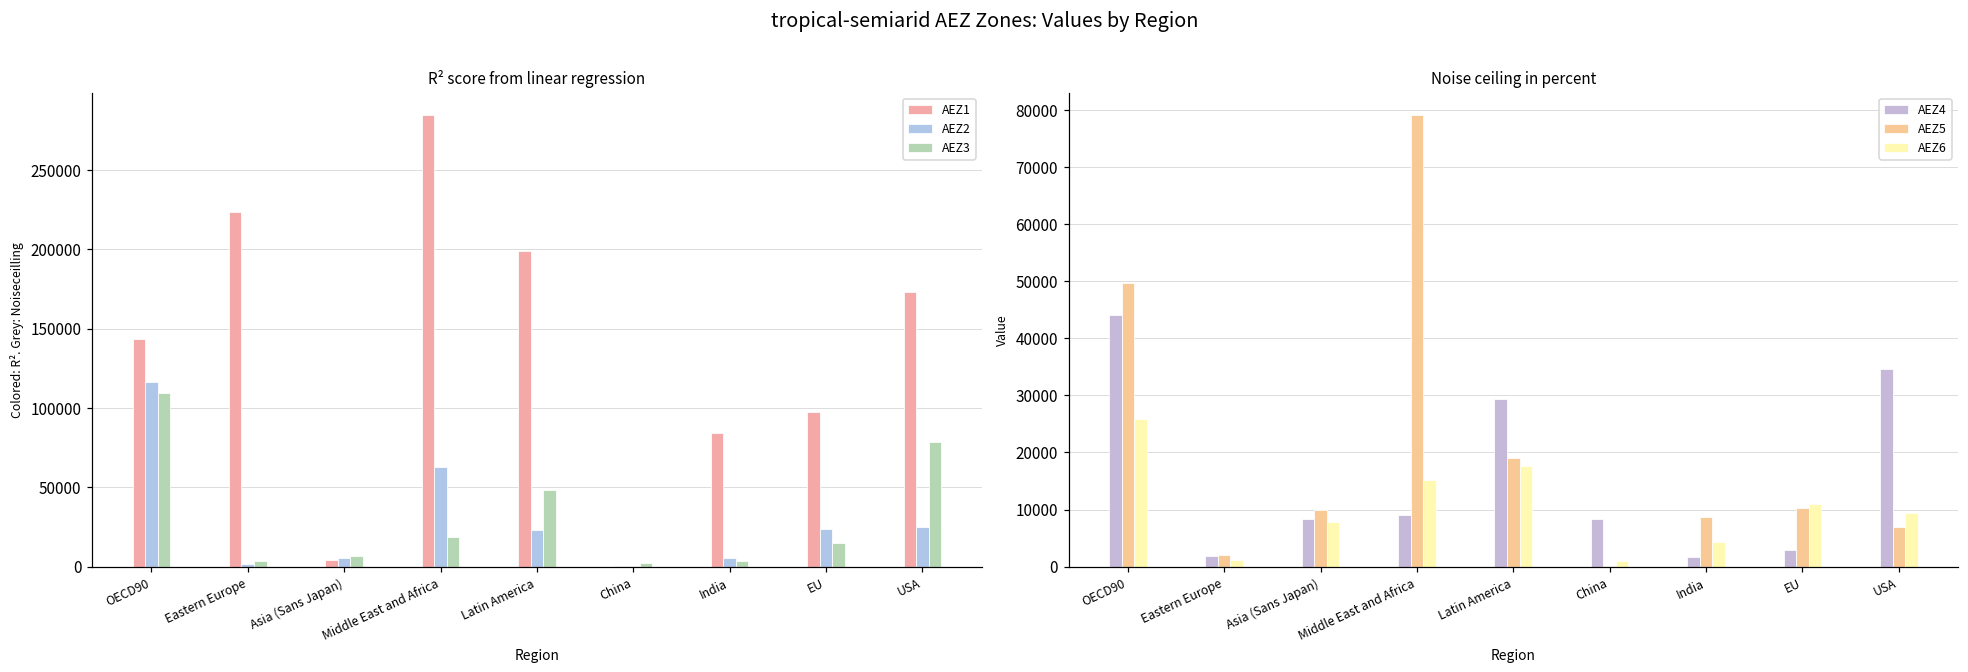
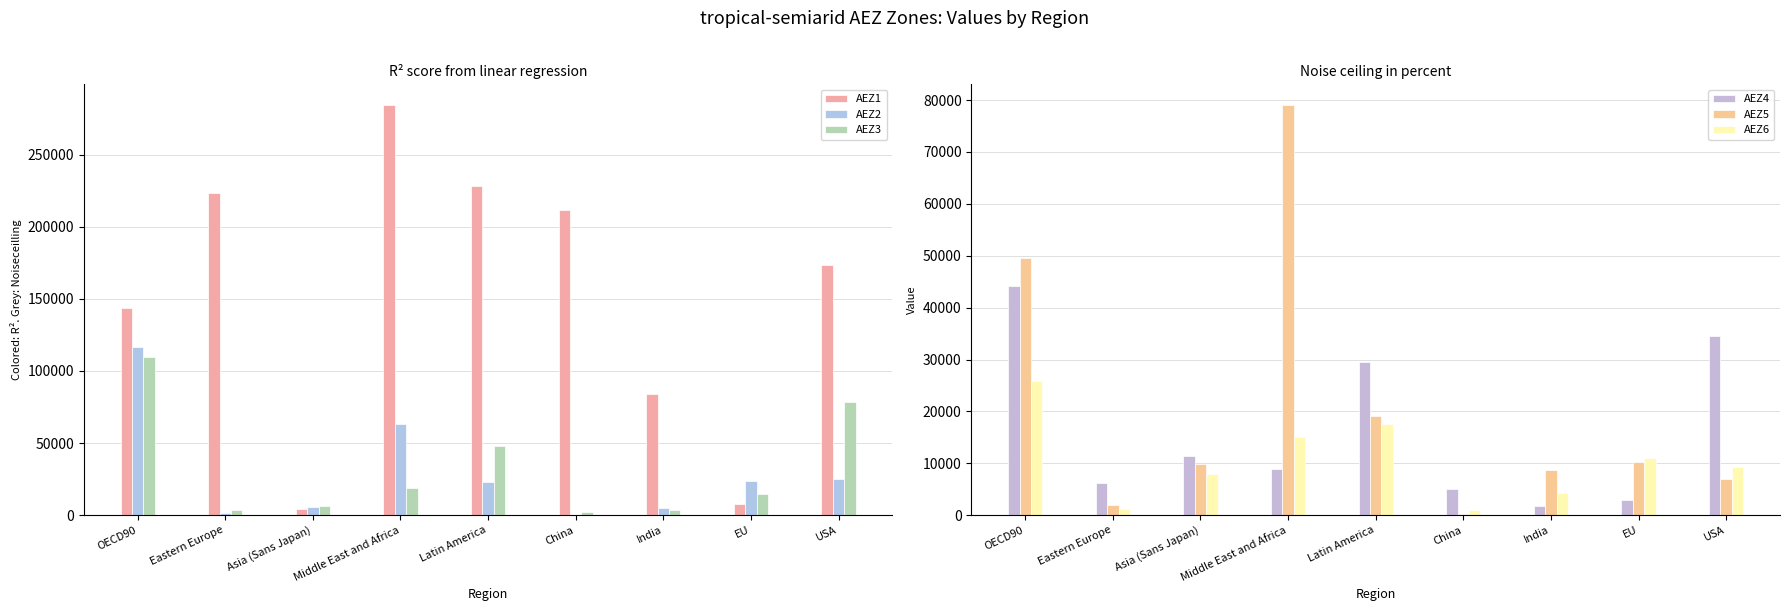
R² score from linear regression, AEZ1, Latin America: 199000 -> 228000
R² score from linear regression, AEZ1, China: 0 -> 211000
R² score from linear regression, AEZ1, EU: 97000 -> 8000
Noise ceiling in percent, AEZ4, Eastern Europe: 2000 -> 6000
Noise ceiling in percent, AEZ4, Asia (Sans Japan): 8000 -> 11000
Noise ceiling in percent, AEZ4, China: 8000 -> 5000
